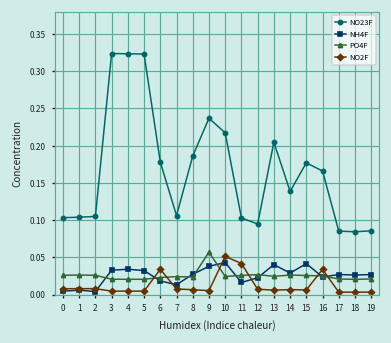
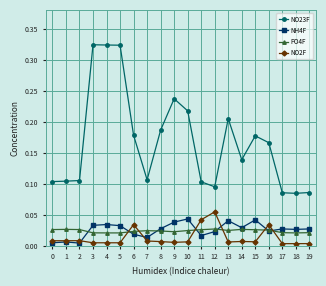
PO4F, 9: 0.06 -> 0.02
NO2F, 10: 0.05 -> 0.01
NO2F, 12: 0.01 -> 0.05
